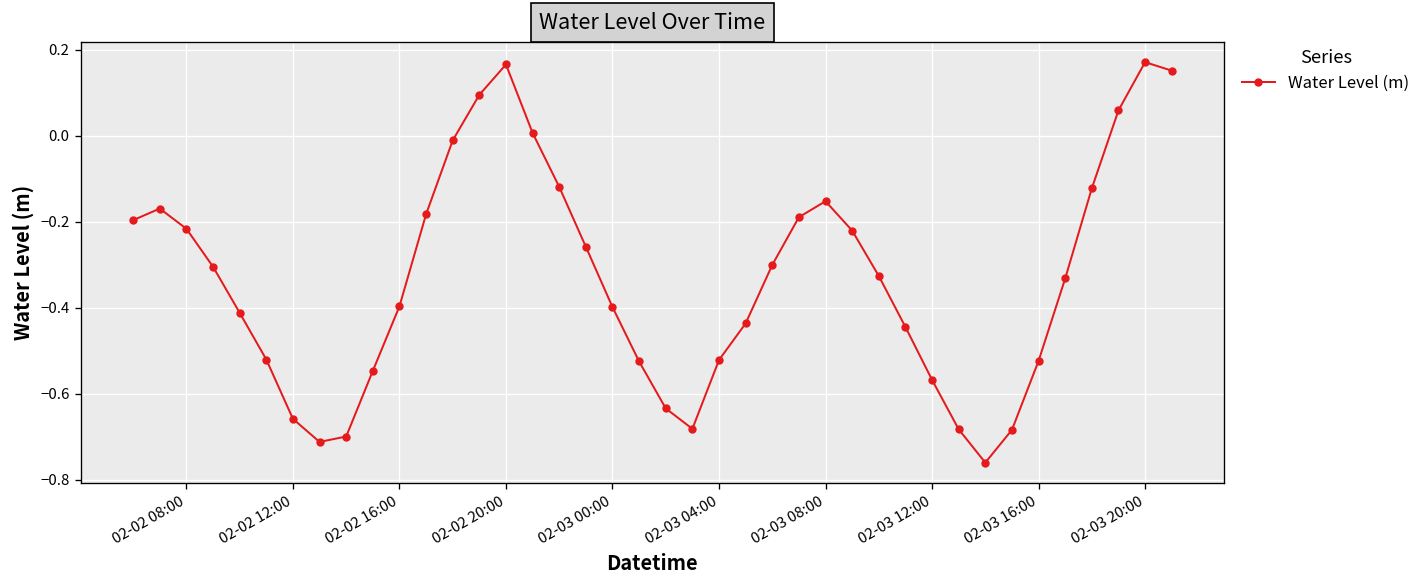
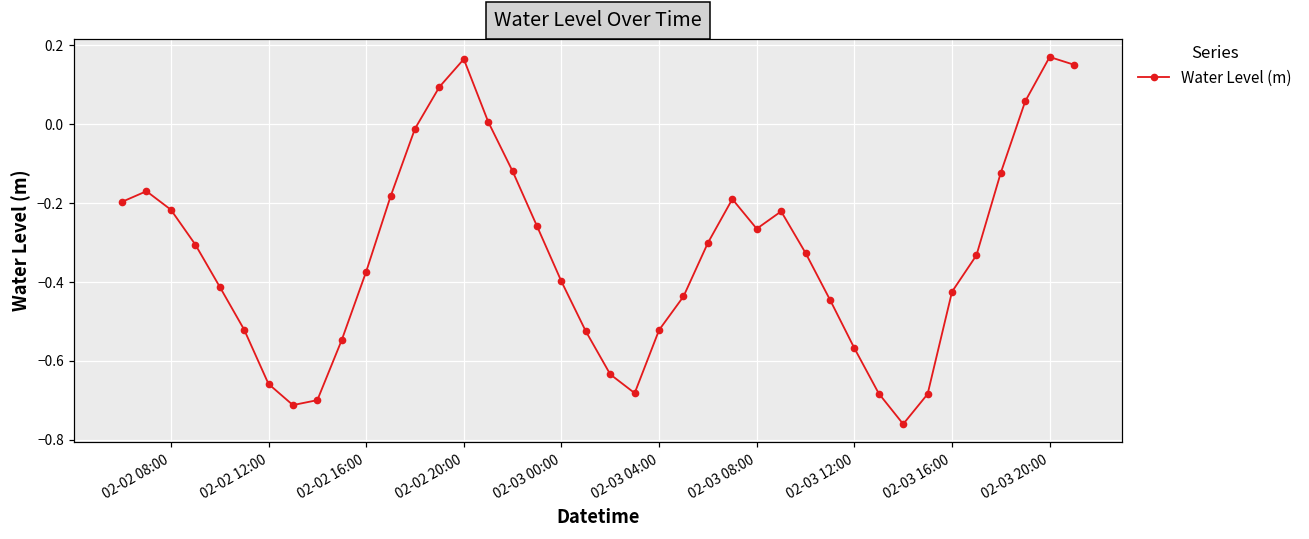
02-02 16:00: -0.40 -> -0.37
02-03 08:00: -0.15 -> -0.26
02-03 16:00: -0.52 -> -0.42
